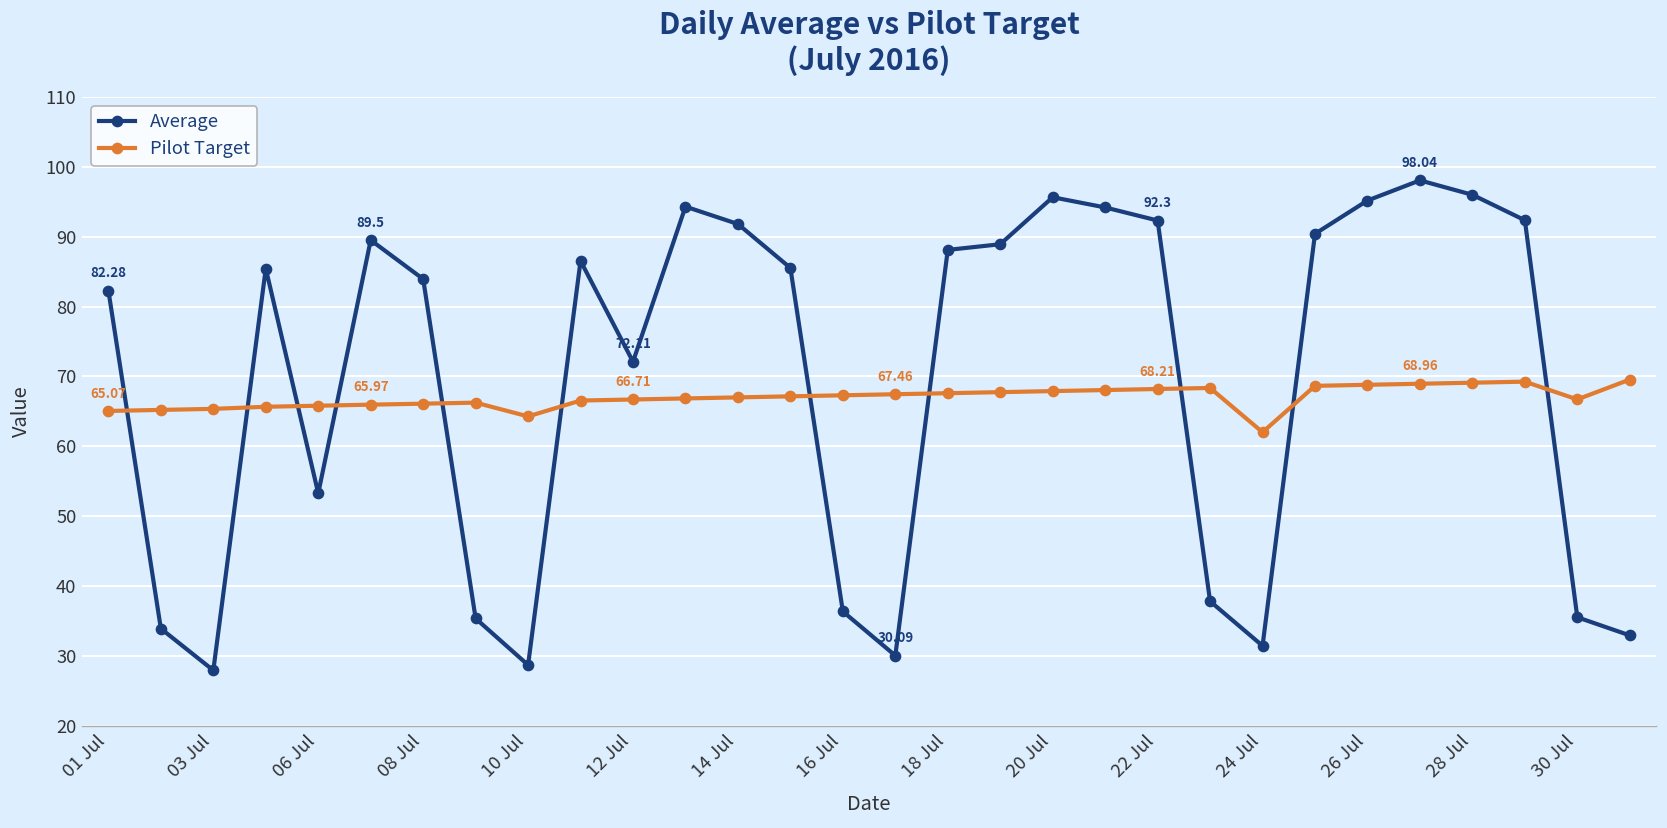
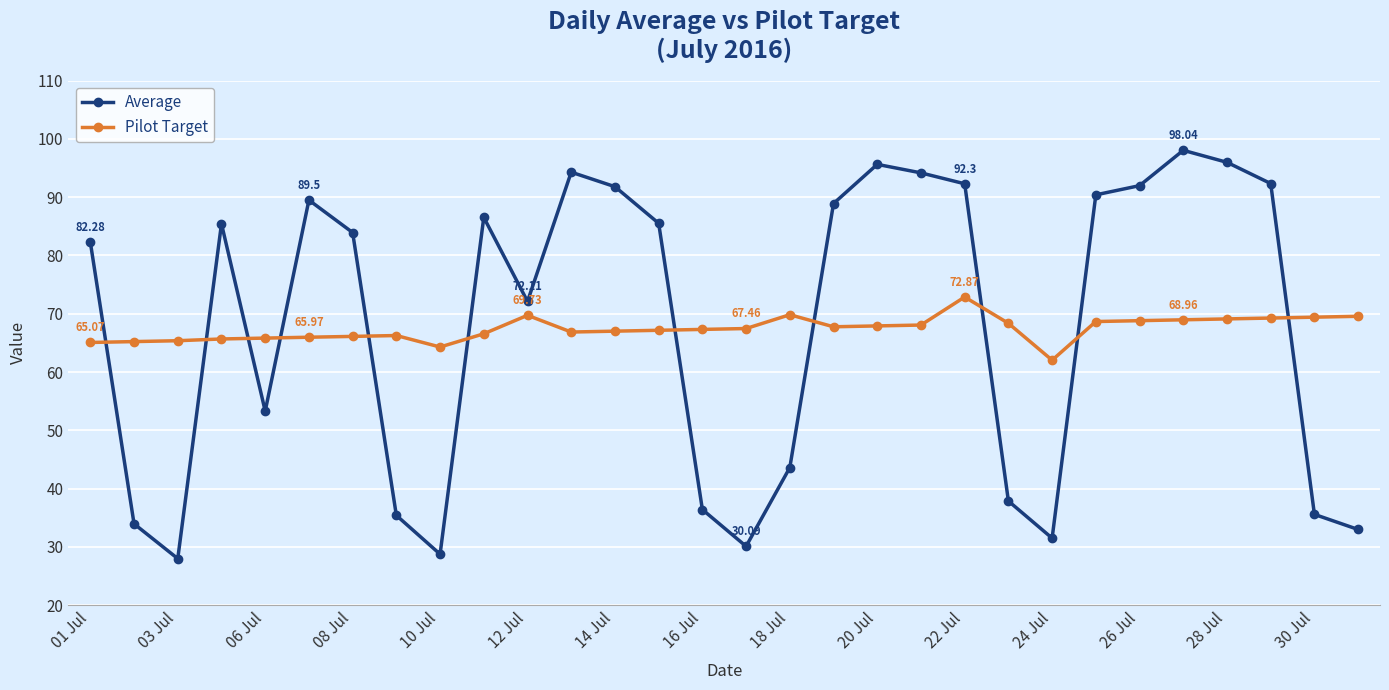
Pilot Target, 12 Jul: 66.71 -> 69.73
Average, 18 Jul: 88 -> 44
Pilot Target, 18 Jul: 68 -> 70
Pilot Target, 22 Jul: 68.21 -> 72.87
Average, 26 Jul: 95 -> 92
Pilot Target, 30 Jul: 67 -> 69
